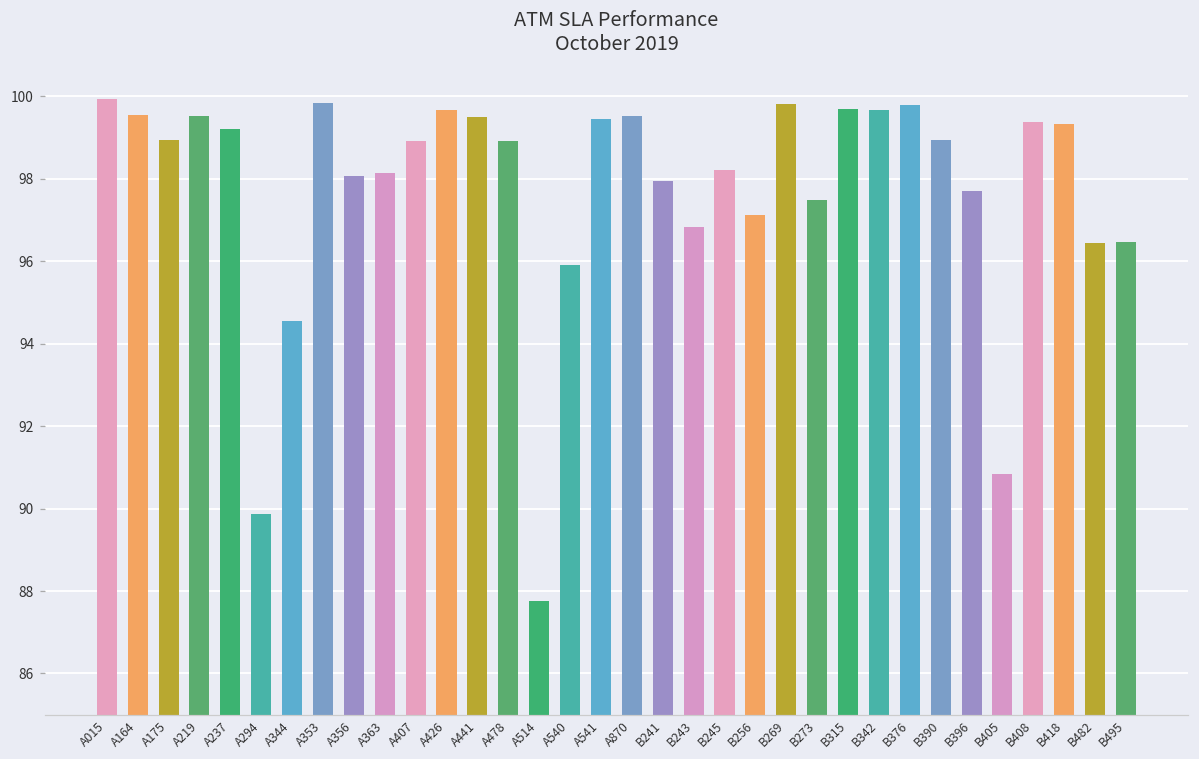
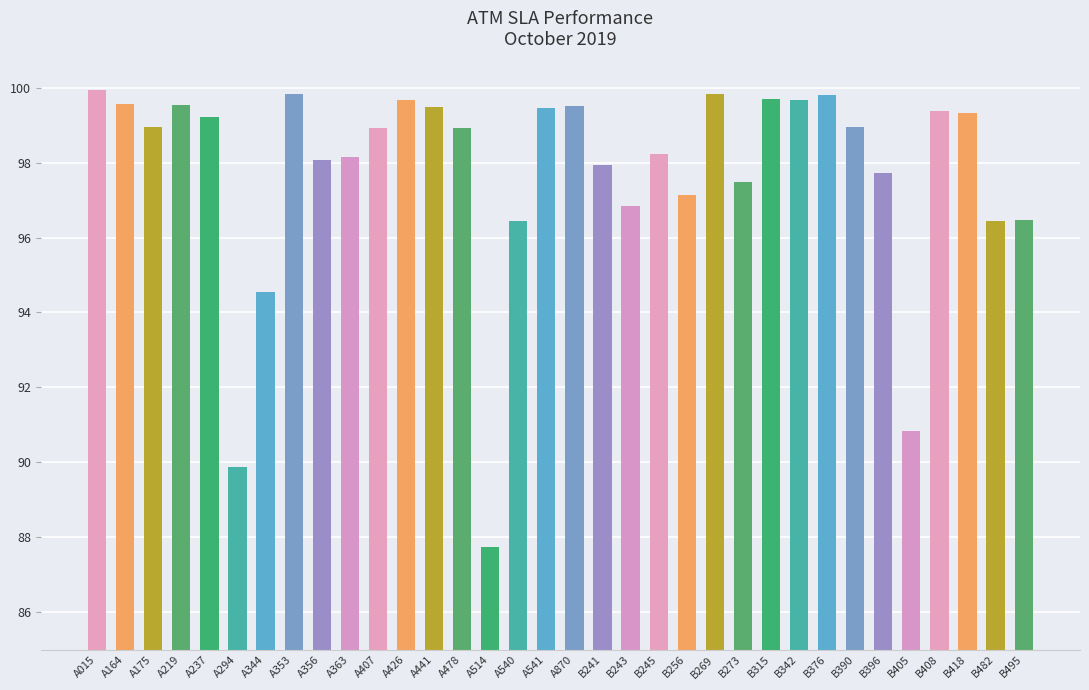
A540: 95.9 -> 96.4
